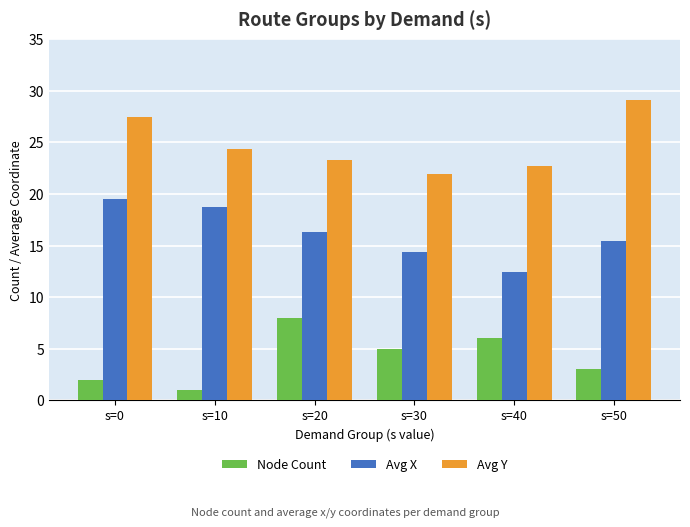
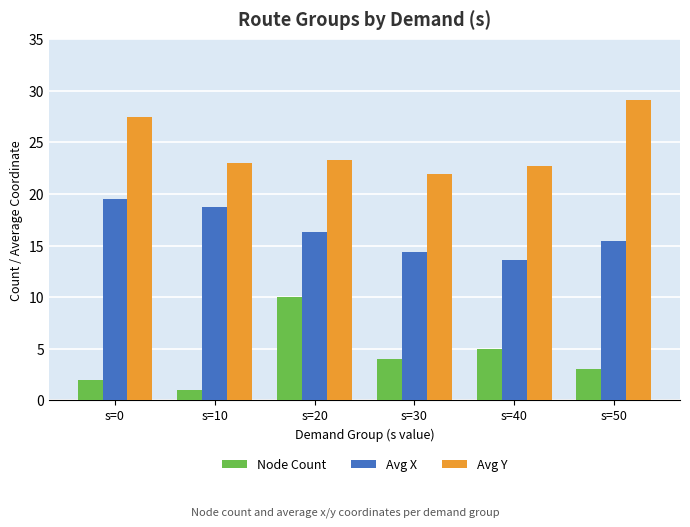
Avg Y, s=10: 24.4 -> 23.0
Node Count, s=20: 8 -> 10
Node Count, s=30: 5 -> 4
Node Count, s=40: 6 -> 5
Avg X, s=40: 12.4 -> 13.6
